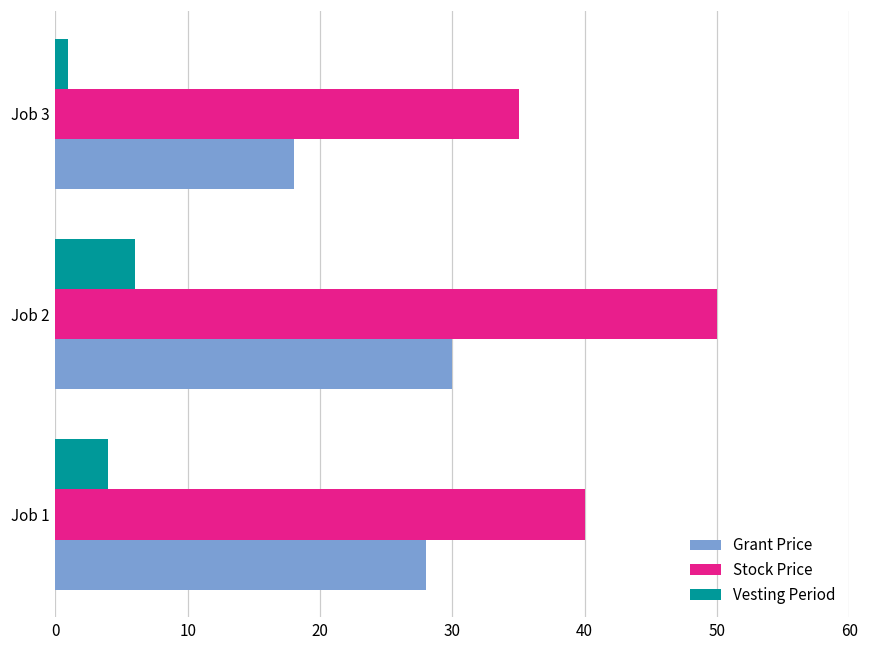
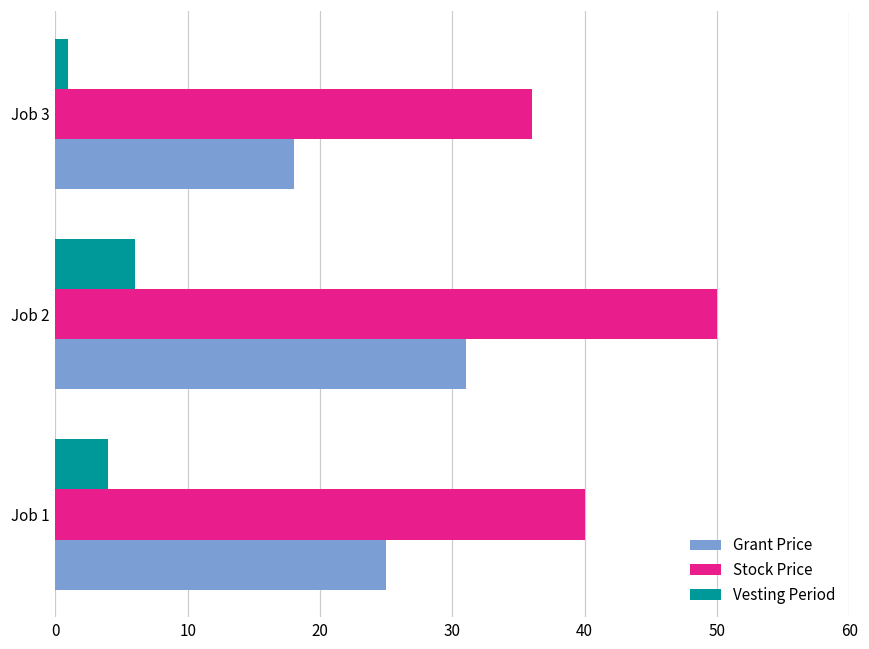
Stock Price, Job 3: 35 -> 36
Grant Price, Job 2: 30 -> 31
Grant Price, Job 1: 28 -> 25
